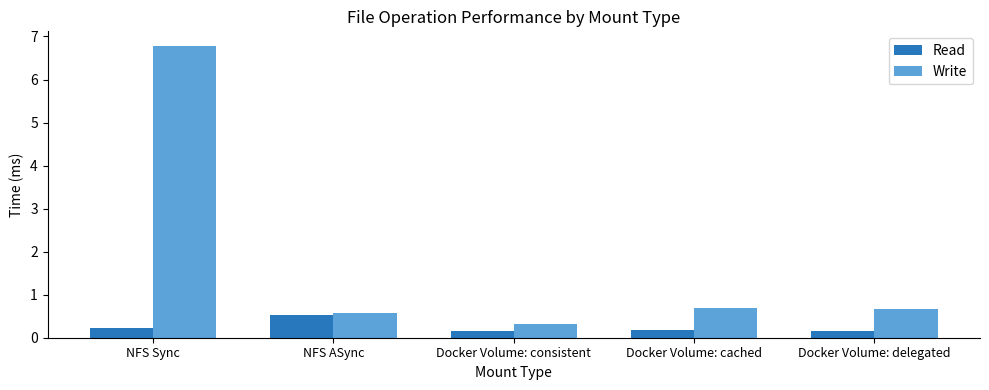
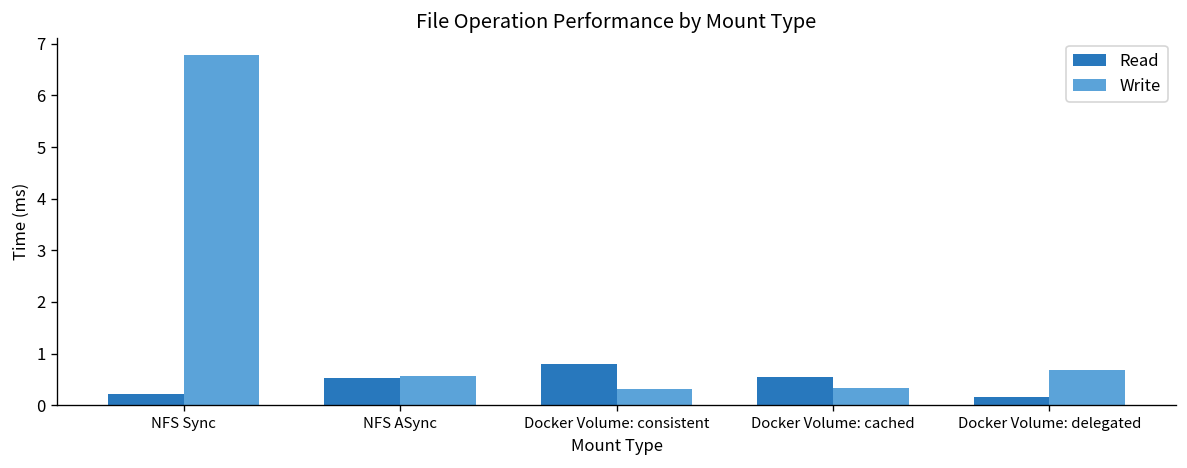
Read, Docker Volume: consistent: 0.2 -> 0.8
Read, Docker Volume: cached: 0.2 -> 0.5
Write, Docker Volume: cached: 0.7 -> 0.3
